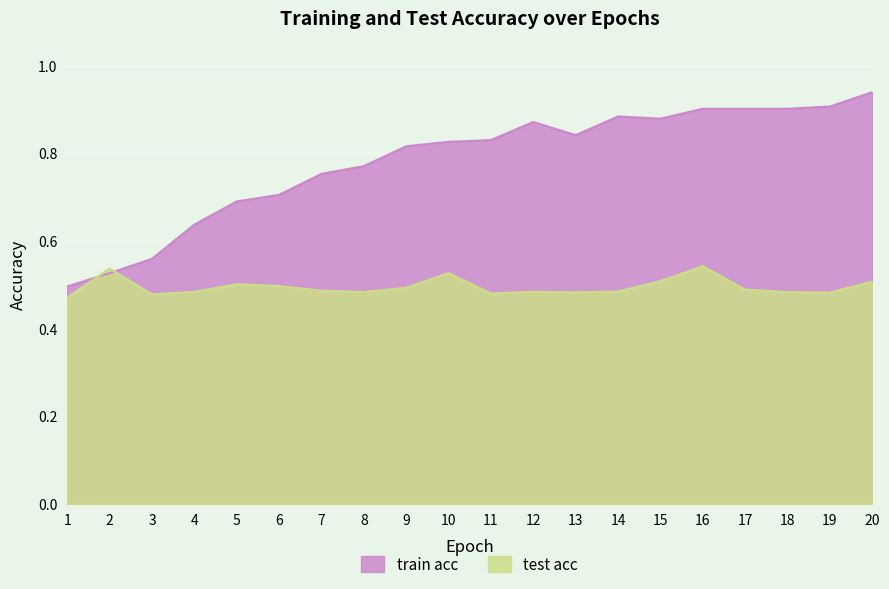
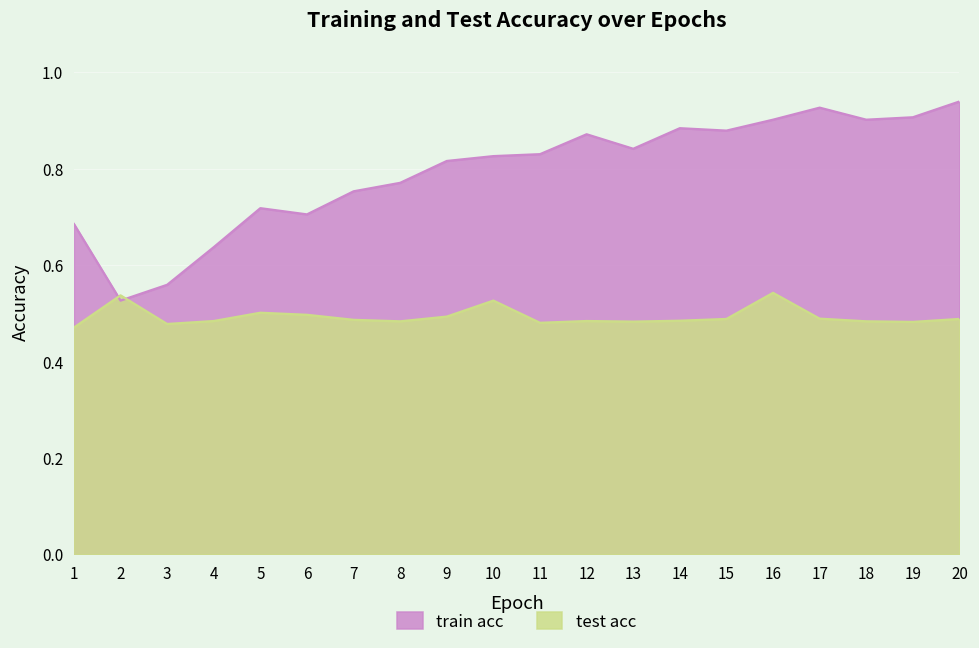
train acc, 1: 0.50 -> 0.69
train acc, 5: 0.69 -> 0.72
test acc, 15: 0.51 -> 0.49
train acc, 17: 0.90 -> 0.93
test acc, 20: 0.51 -> 0.49
